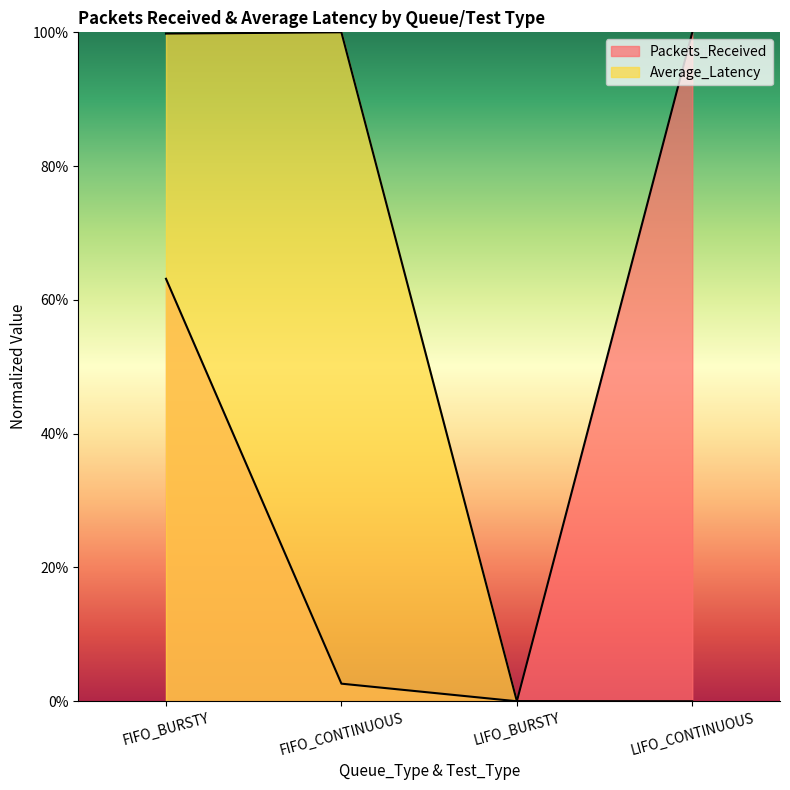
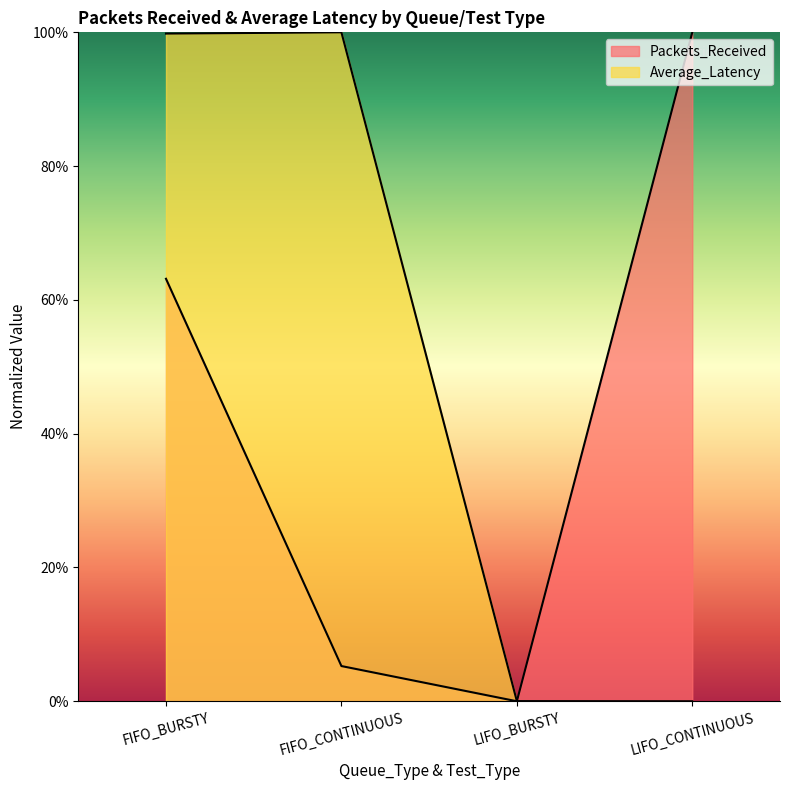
Packets_Received, FIFO_CONTINUOUS: 3% -> 5%
